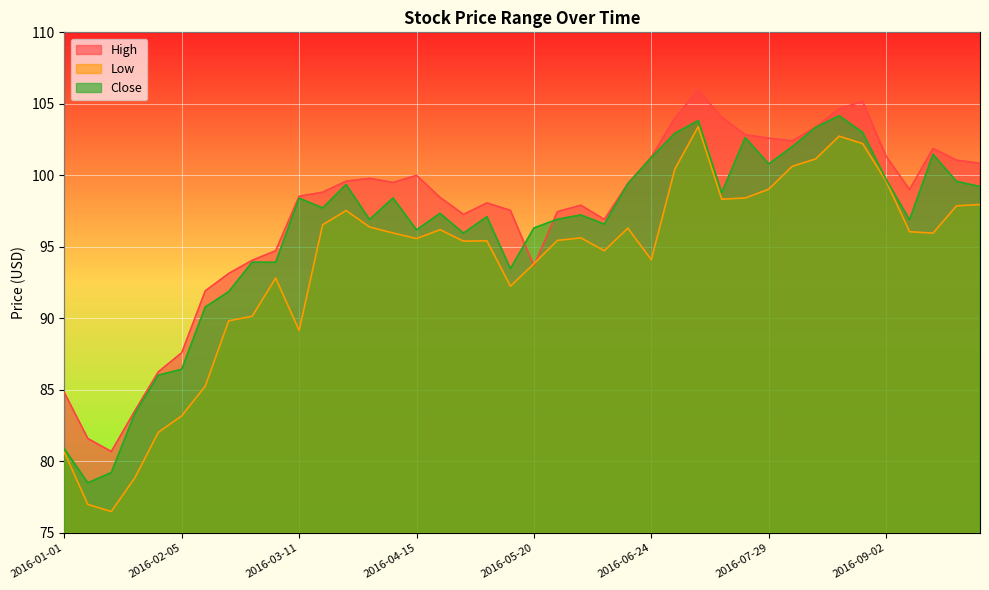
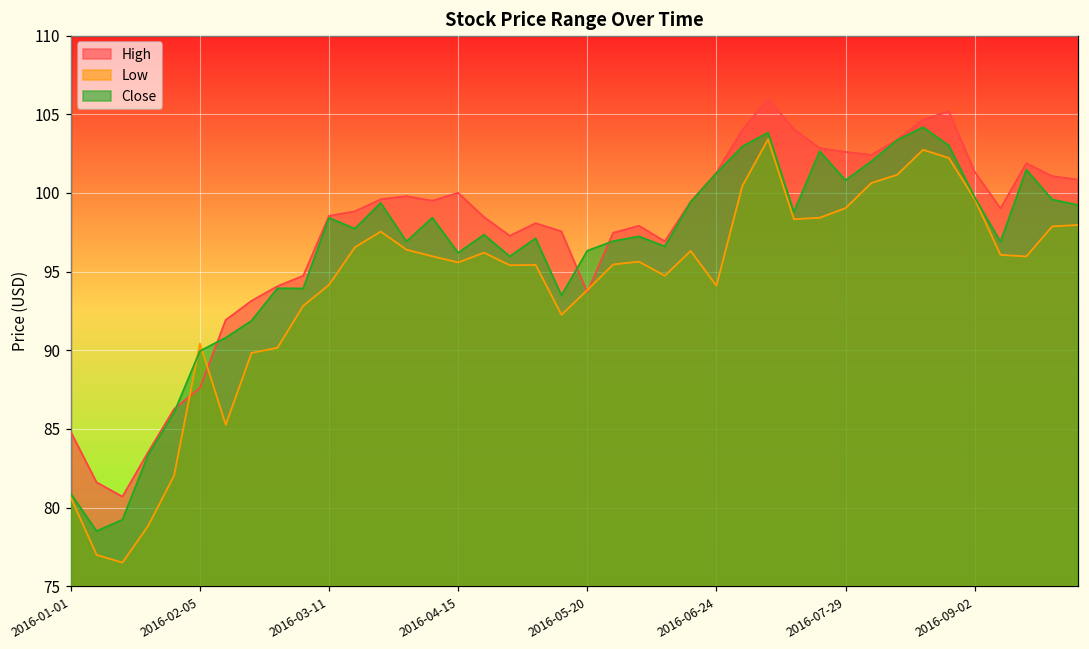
Low, 2016-02-05: 83.2 -> 90.4
Close, 2016-02-05: 86.4 -> 89.9
Low, 2016-03-11: 89.2 -> 94.2
